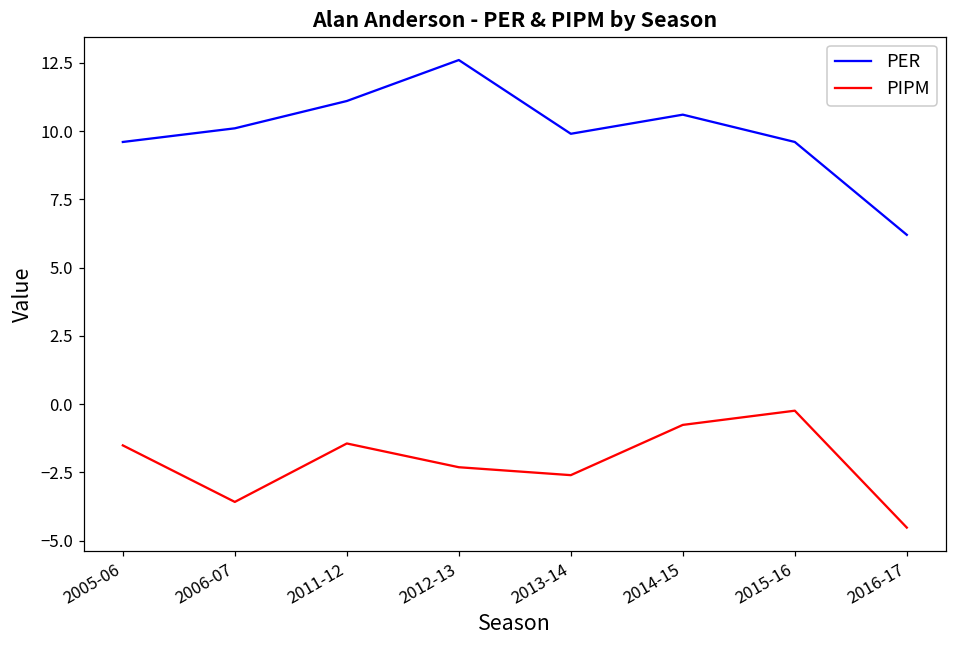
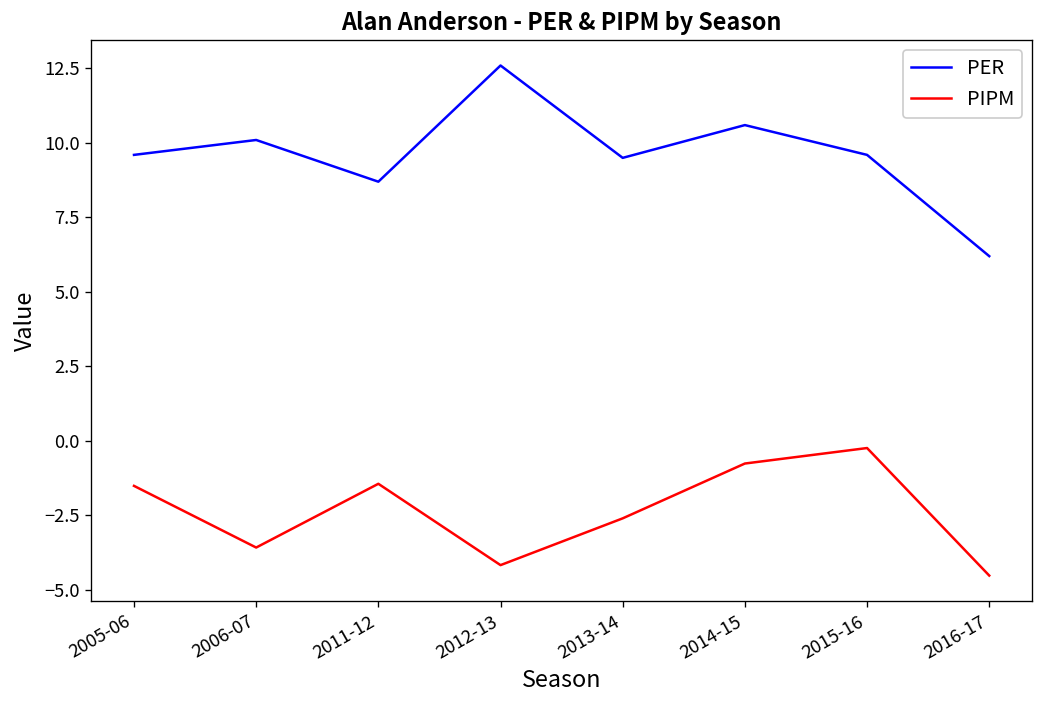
PER, 2011-12: 11.1 -> 8.7
PIPM, 2012-13: -2.3 -> -4.2
PER, 2013-14: 9.9 -> 9.5
